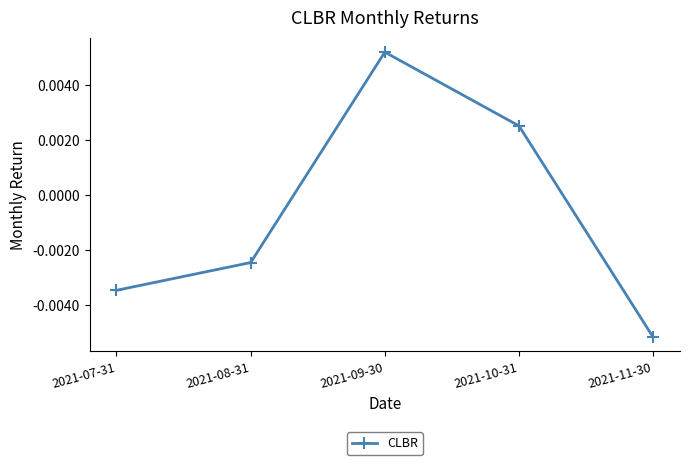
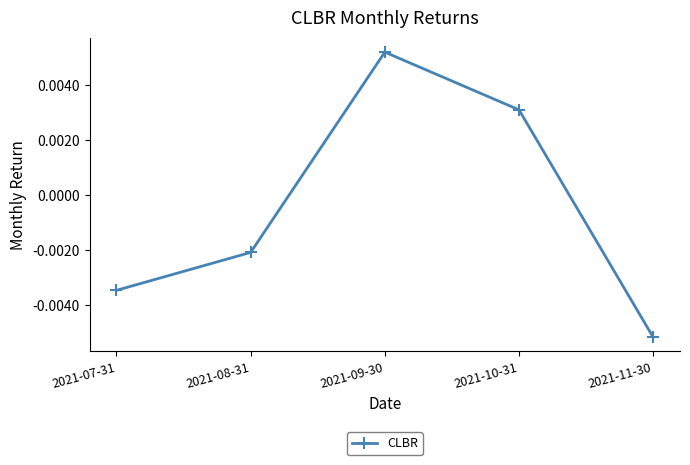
2021-08-31: -0.0024 -> -0.0021
2021-10-31: 0.0025 -> 0.0031
